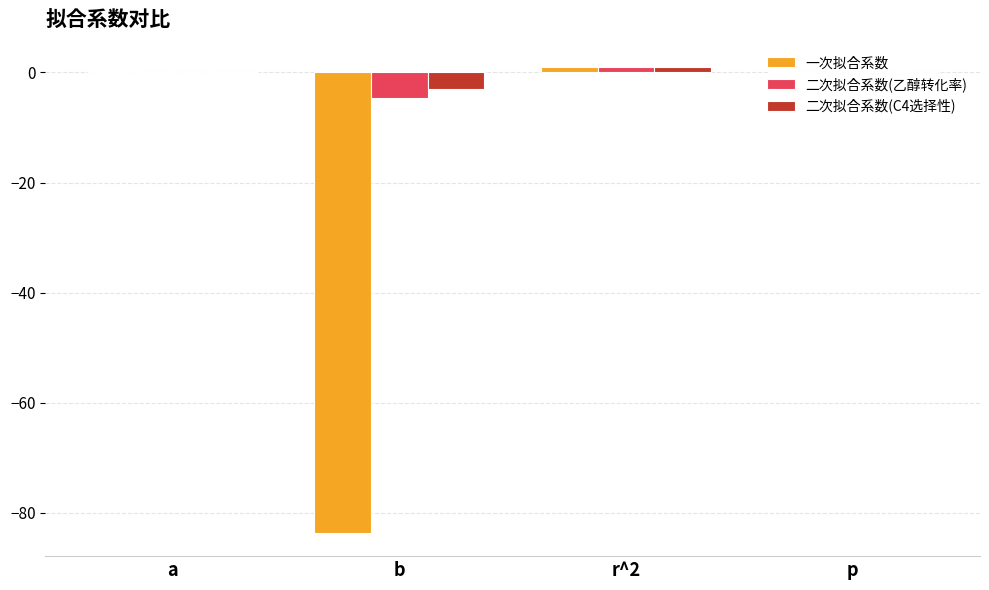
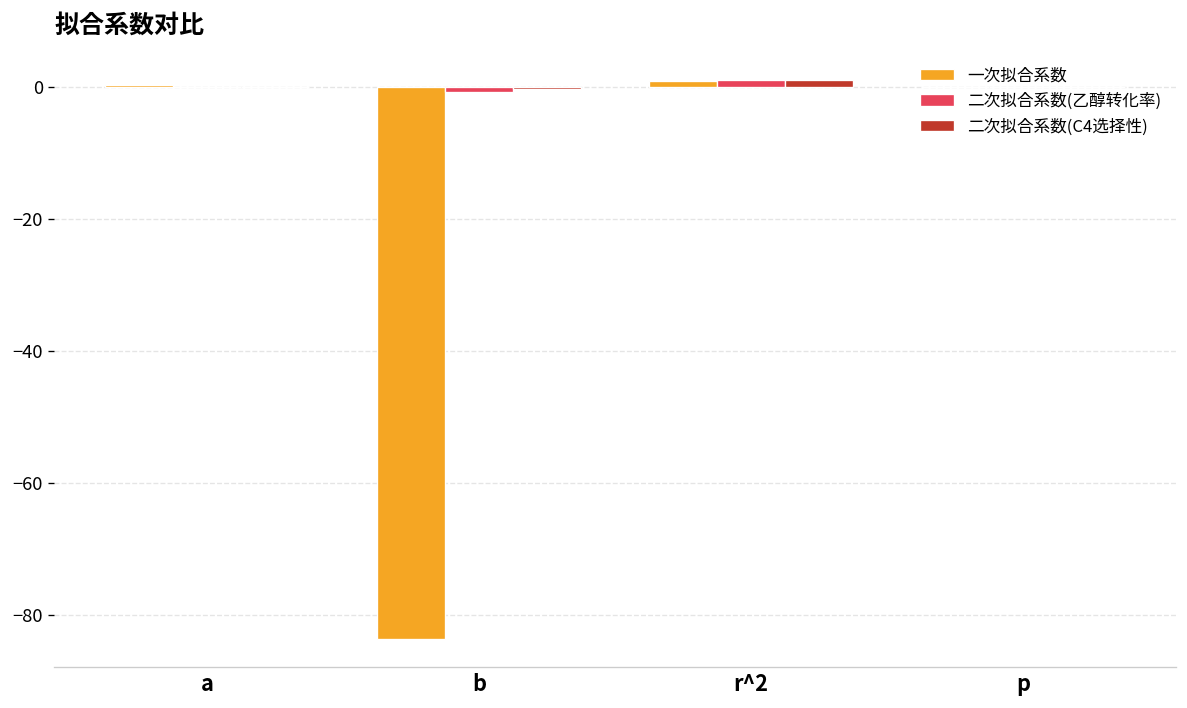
二次拟合系数(乙醇转化率), b: -5 -> -1
二次拟合系数(C4选择性), b: -3 -> 0
